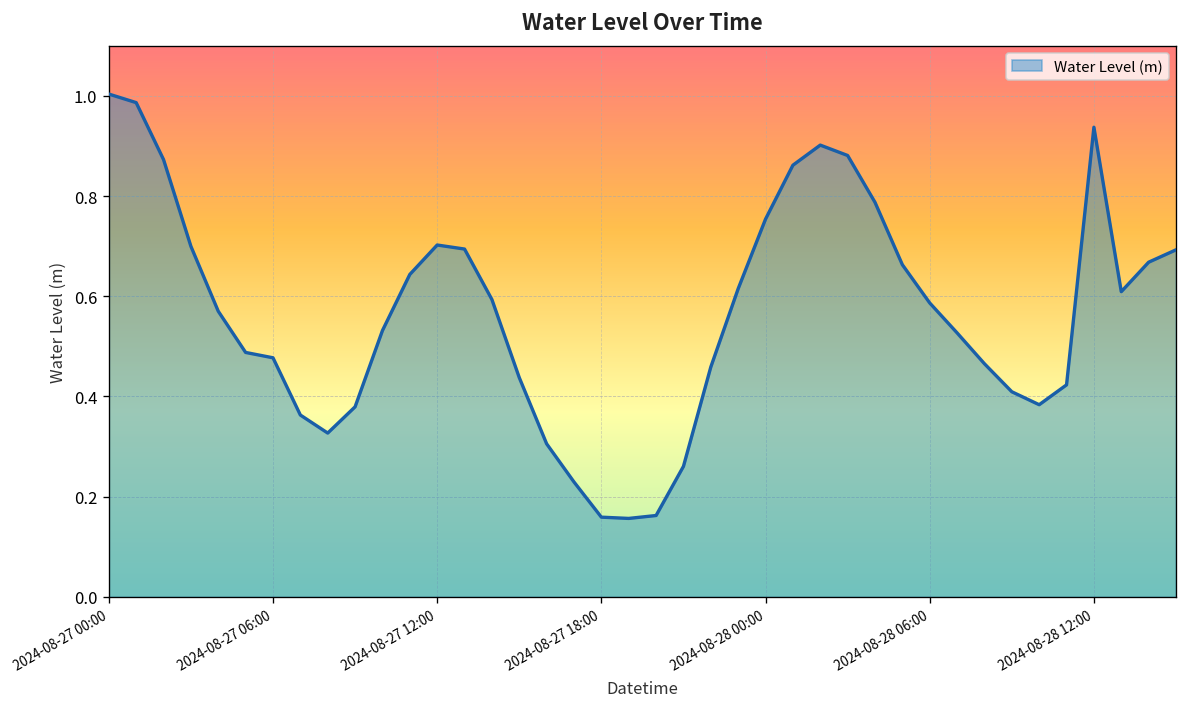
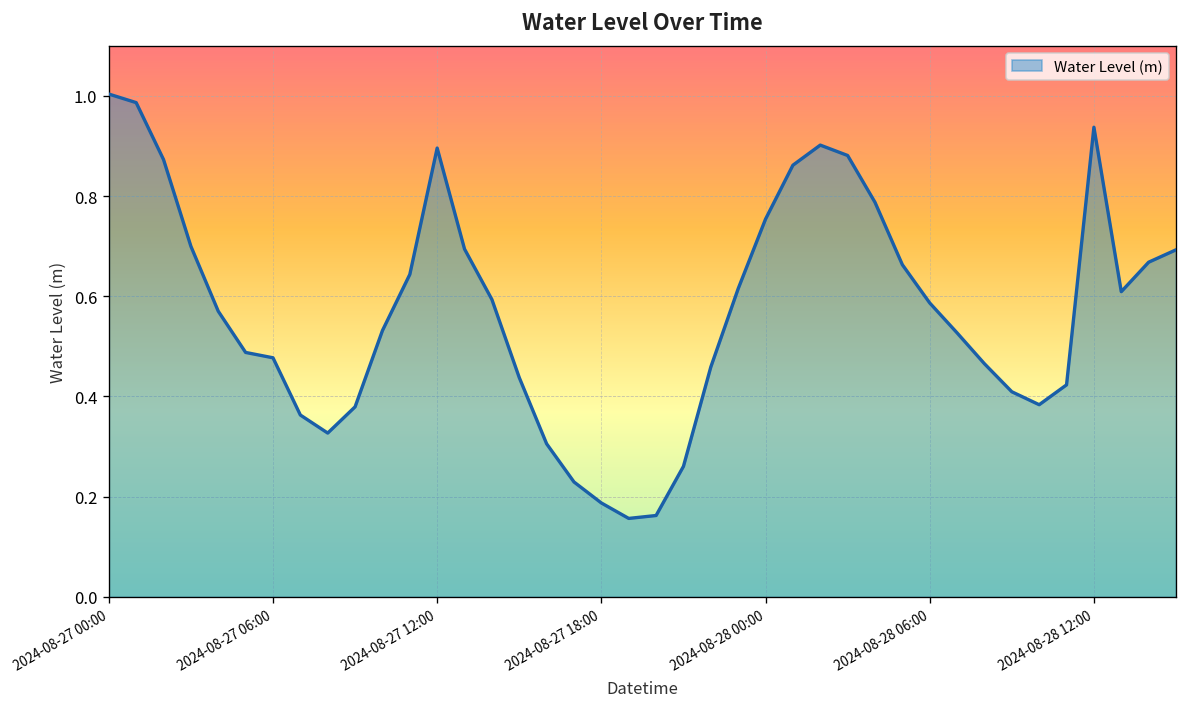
2024-08-27 12:00: 0.70 -> 0.90
2024-08-27 18:00: 0.16 -> 0.19
